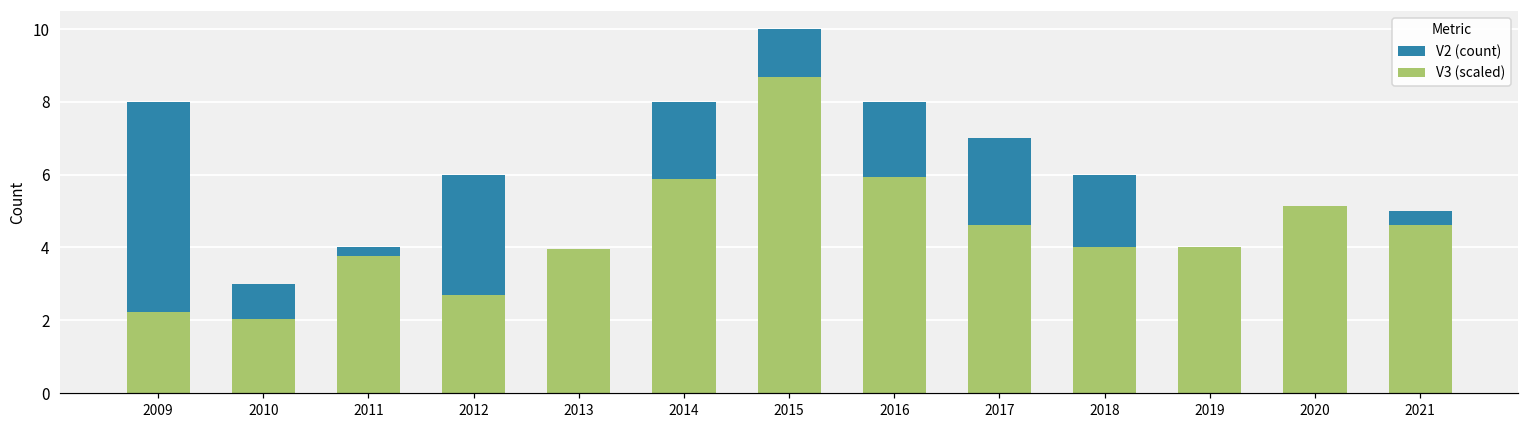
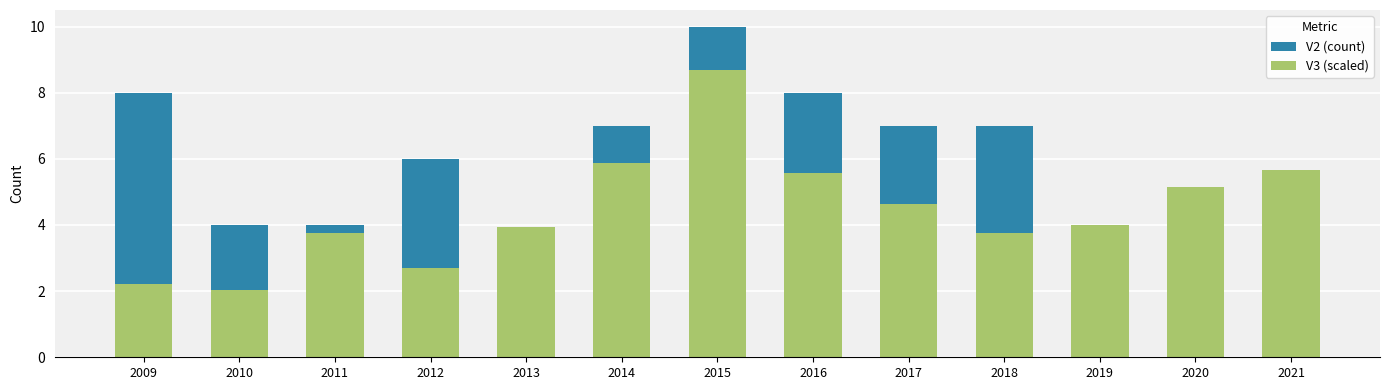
V2 (count), 2010: 3 -> 4
V2 (count), 2014: 8 -> 7
V3 (scaled), 2016: 5.9 -> 5.6
V2 (count), 2018: 6 -> 7
V3 (scaled), 2018: 4.0 -> 3.8
V3 (scaled), 2021: 4.6 -> 5.7
